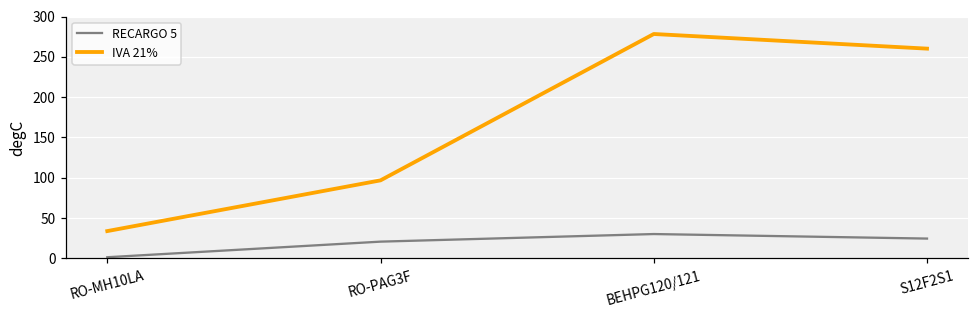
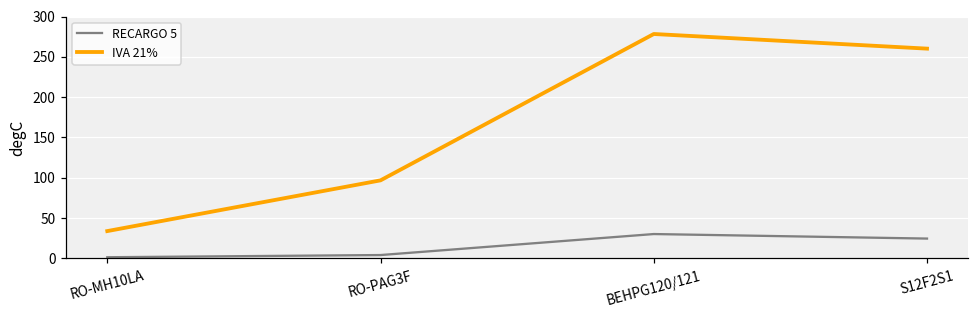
RECARGO 5, RO-PAG3F: 20 -> 0
